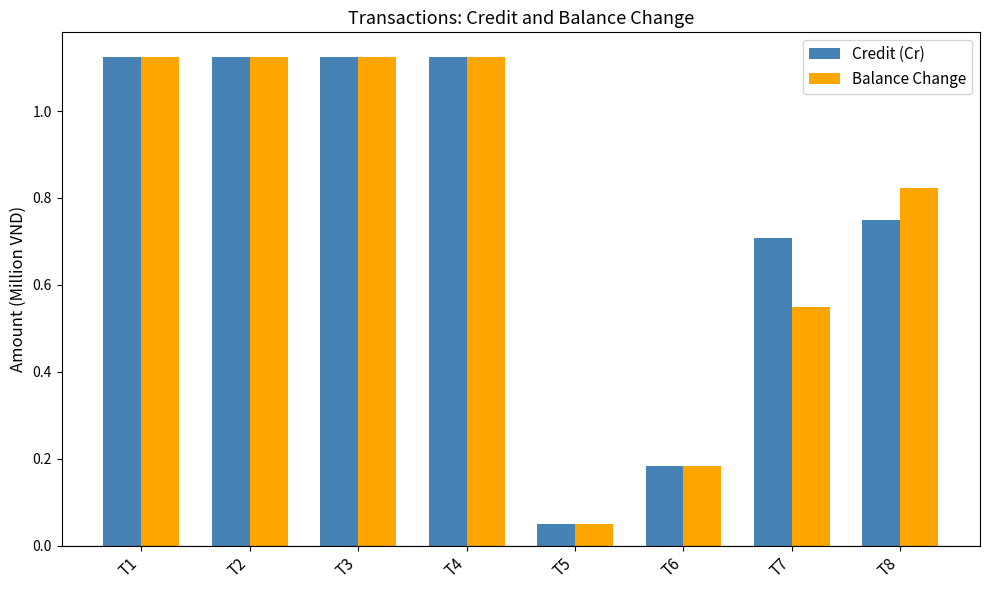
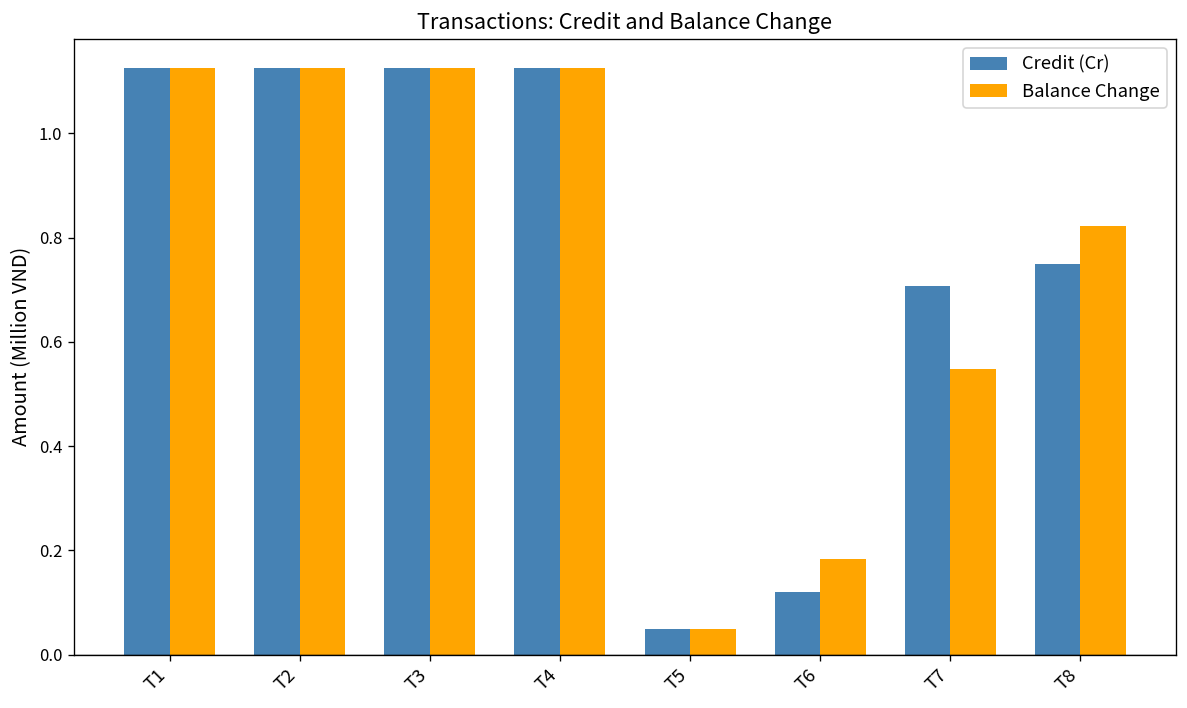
Credit (Cr), T6: 0.18 -> 0.12
